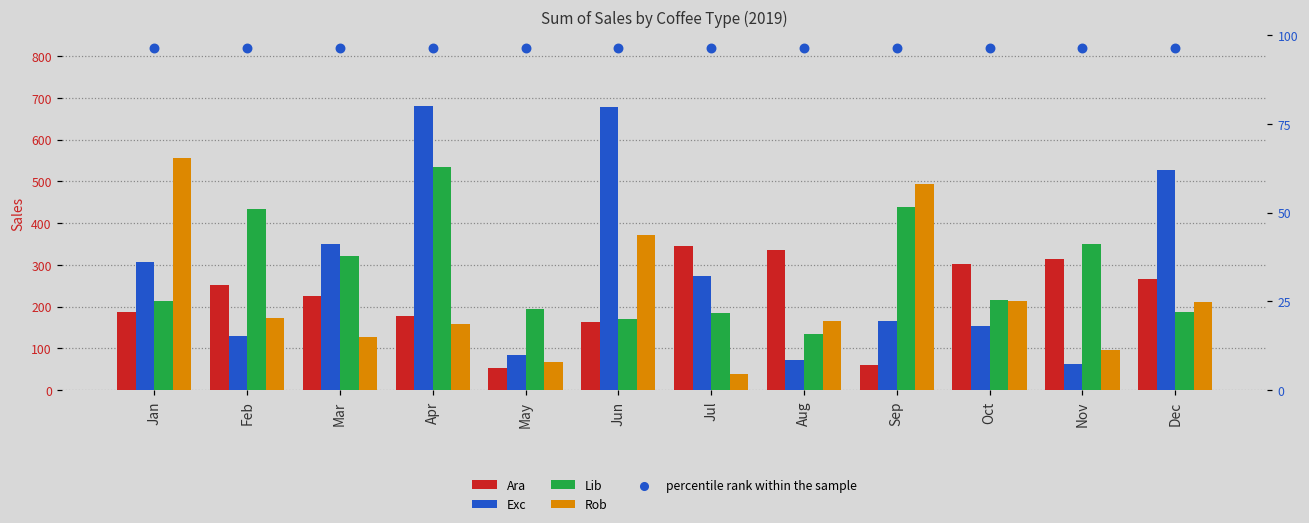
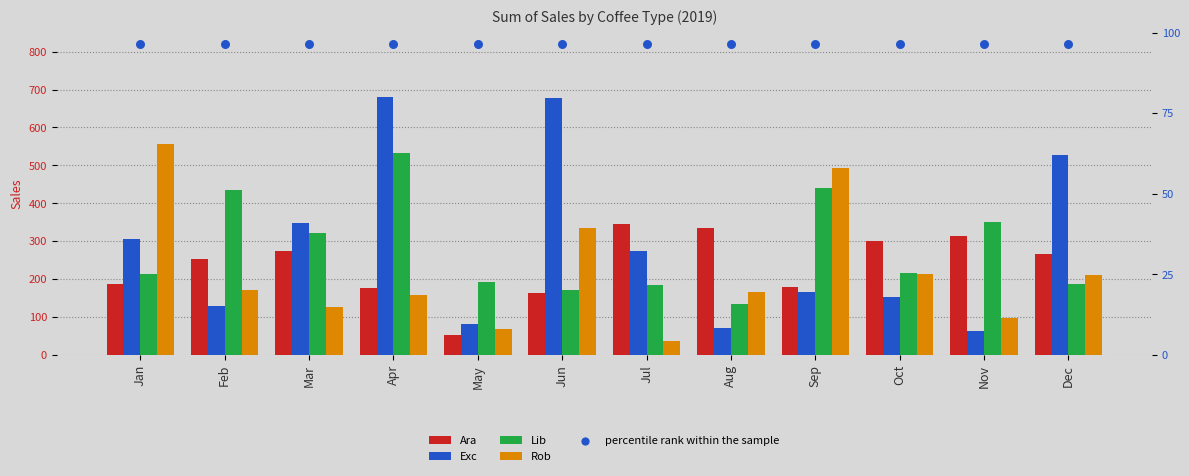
Ara, Mar: 220 -> 280
Rob, Jun: 370 -> 330
Ara, Sep: 60 -> 180
